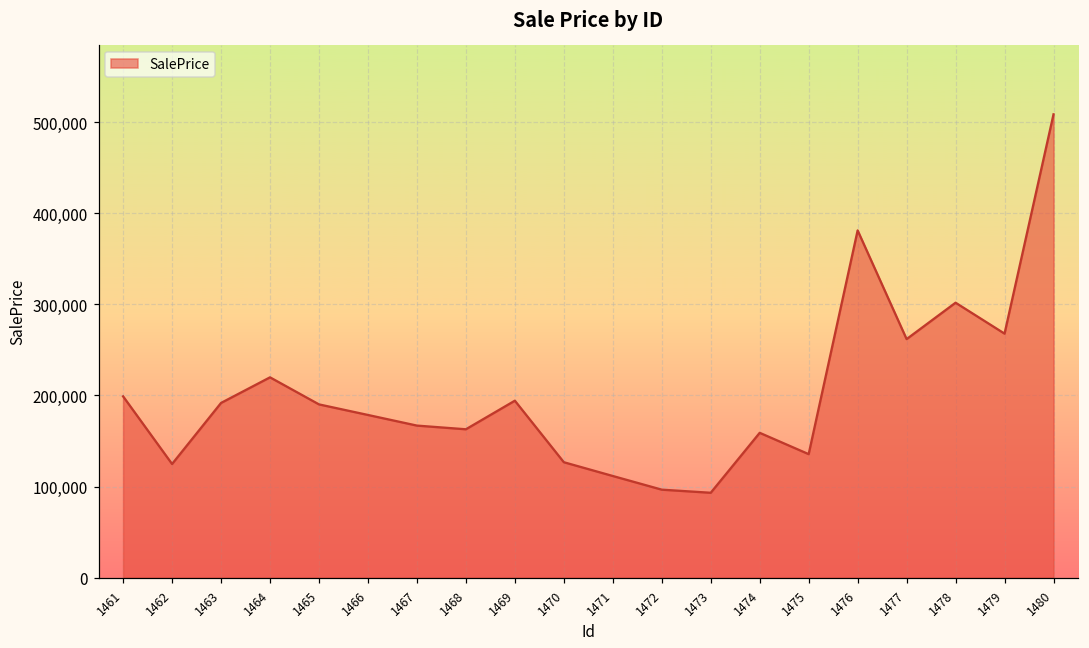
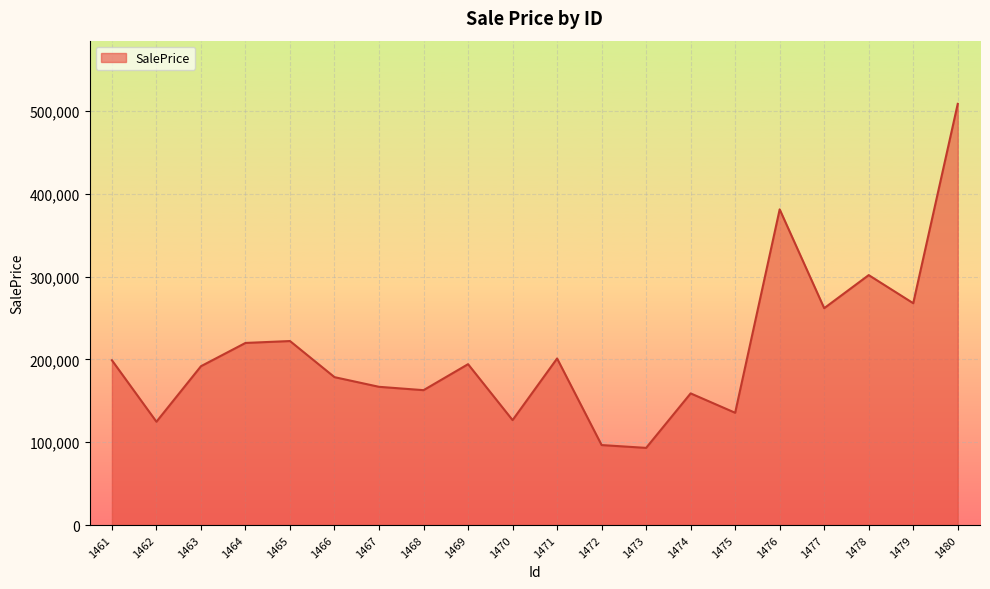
1465: 190,000 -> 220,000
1471: 110,000 -> 200,000
